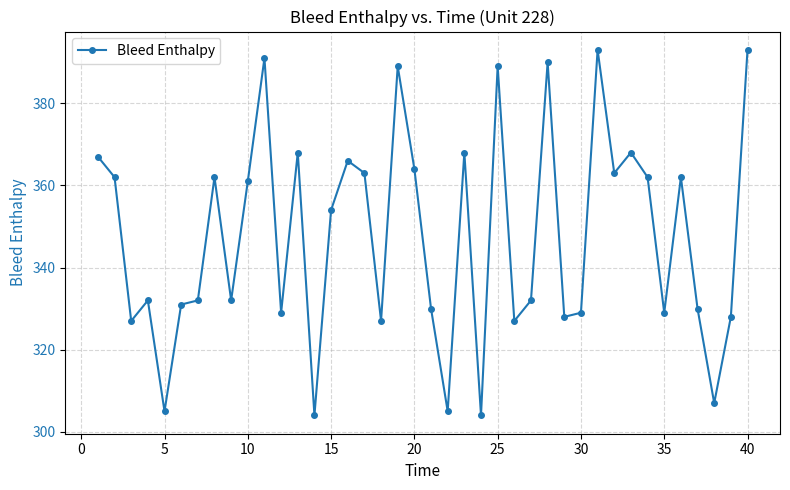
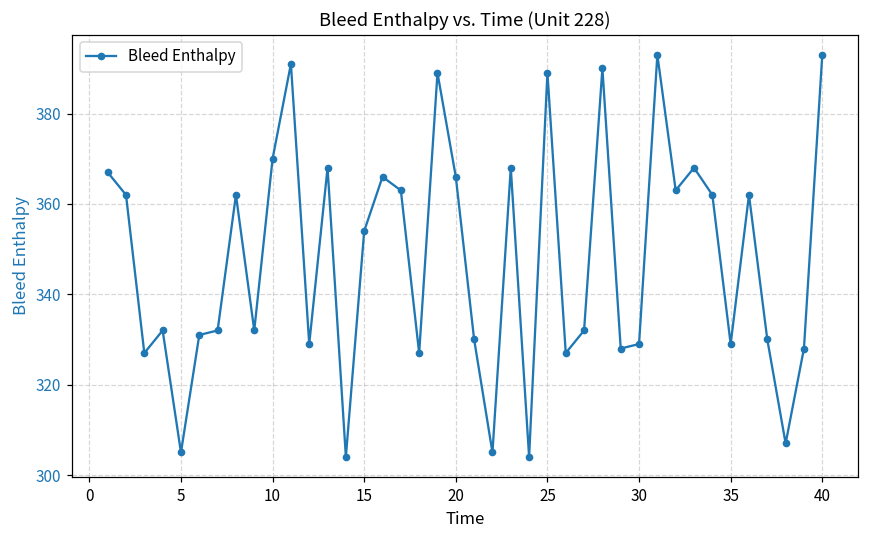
10: 361 -> 370
20: 364 -> 366
